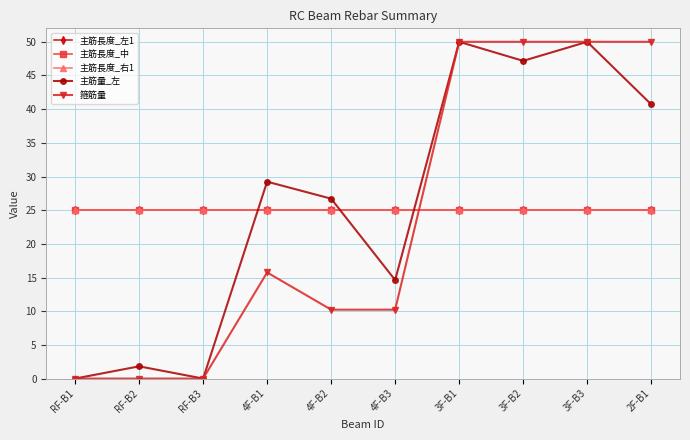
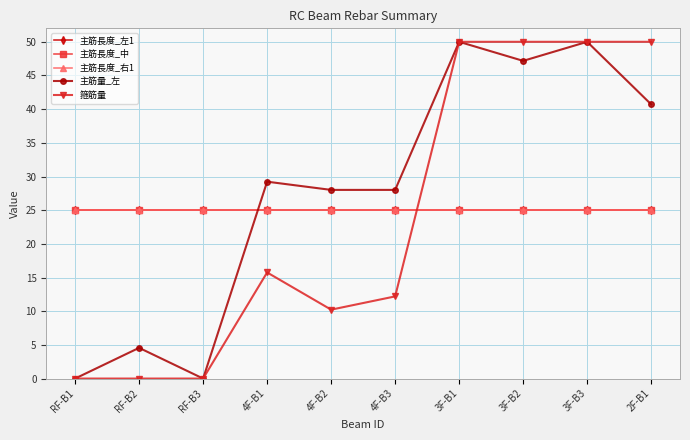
主筋量_左, RF-B2: 2 -> 5
主筋量_左, 4F-B2: 27 -> 28
主筋量_左, 4F-B3: 15 -> 28
箍筋量, 4F-B3: 10 -> 12
